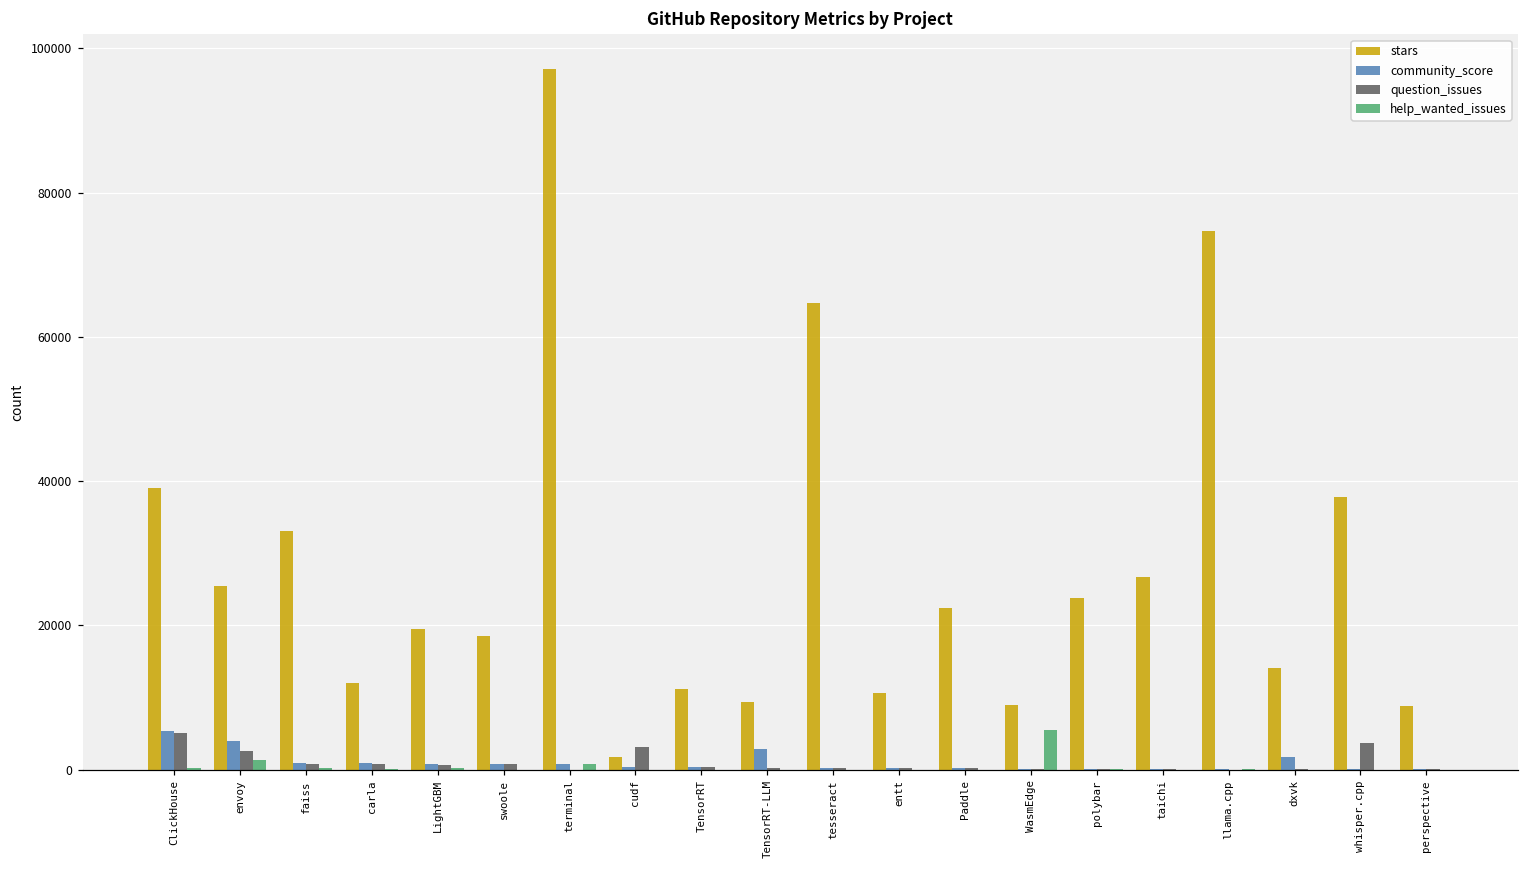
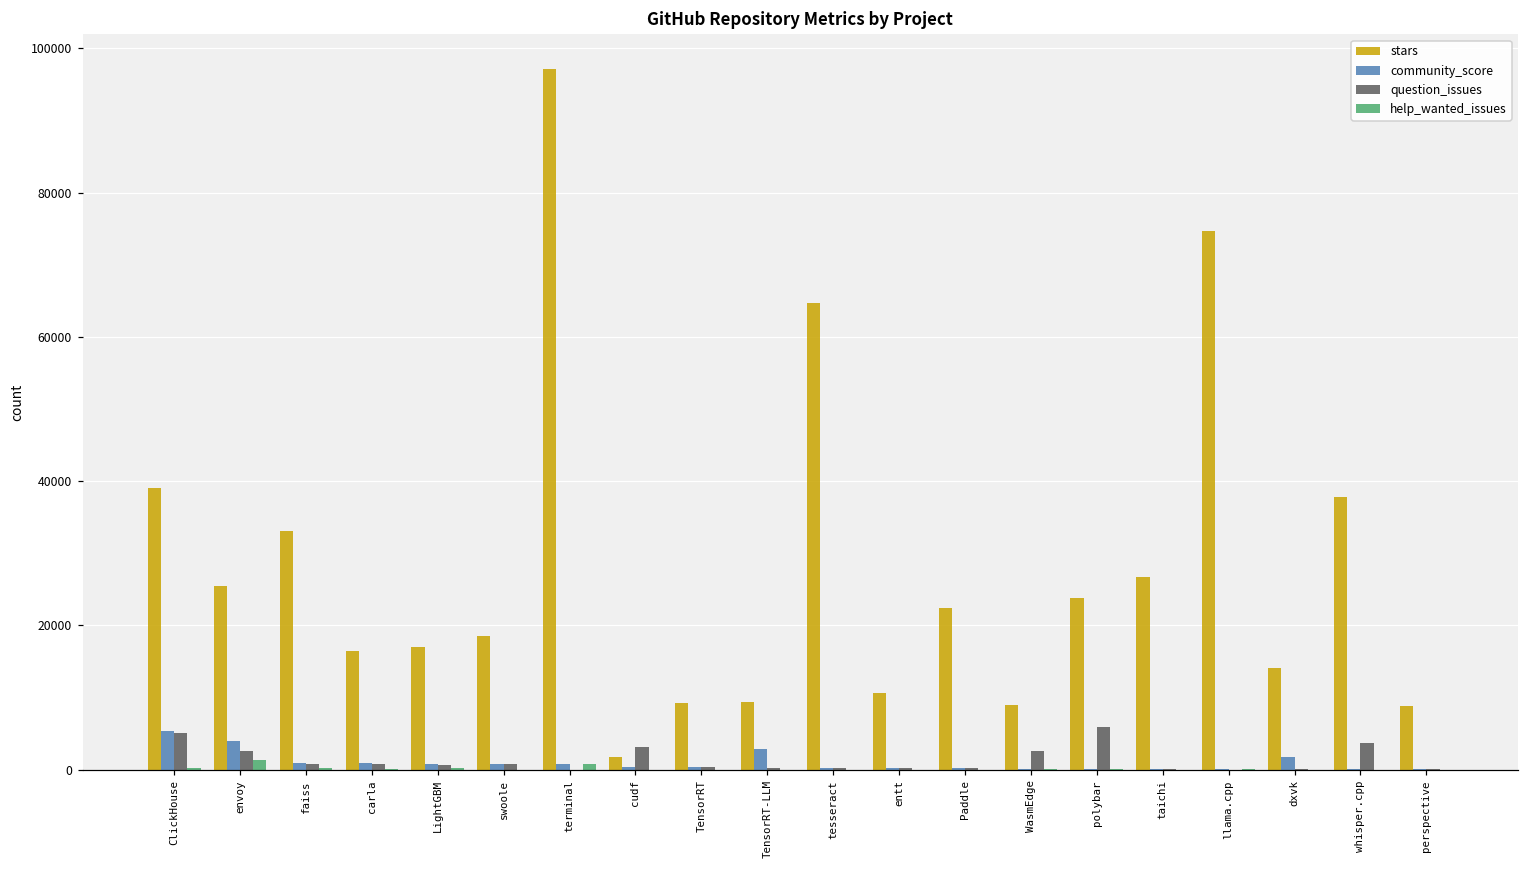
stars, carla: 12000 -> 17000
stars, LightGBM: 20000 -> 17000
stars, TensorRT: 11000 -> 9000
question_issues, WasmEdge: 0 -> 3000
help_wanted_issues, WasmEdge: 6000 -> 0
question_issues, polybar: 0 -> 6000
